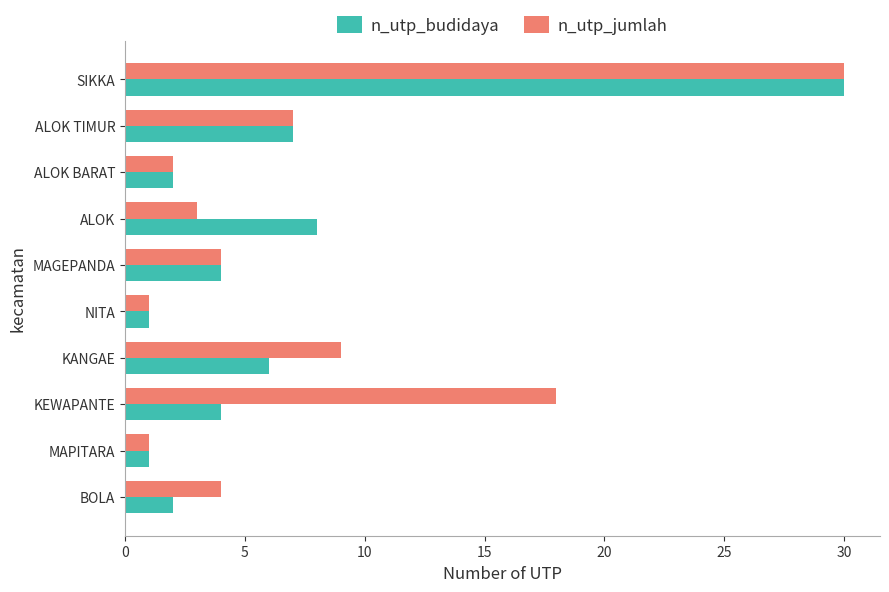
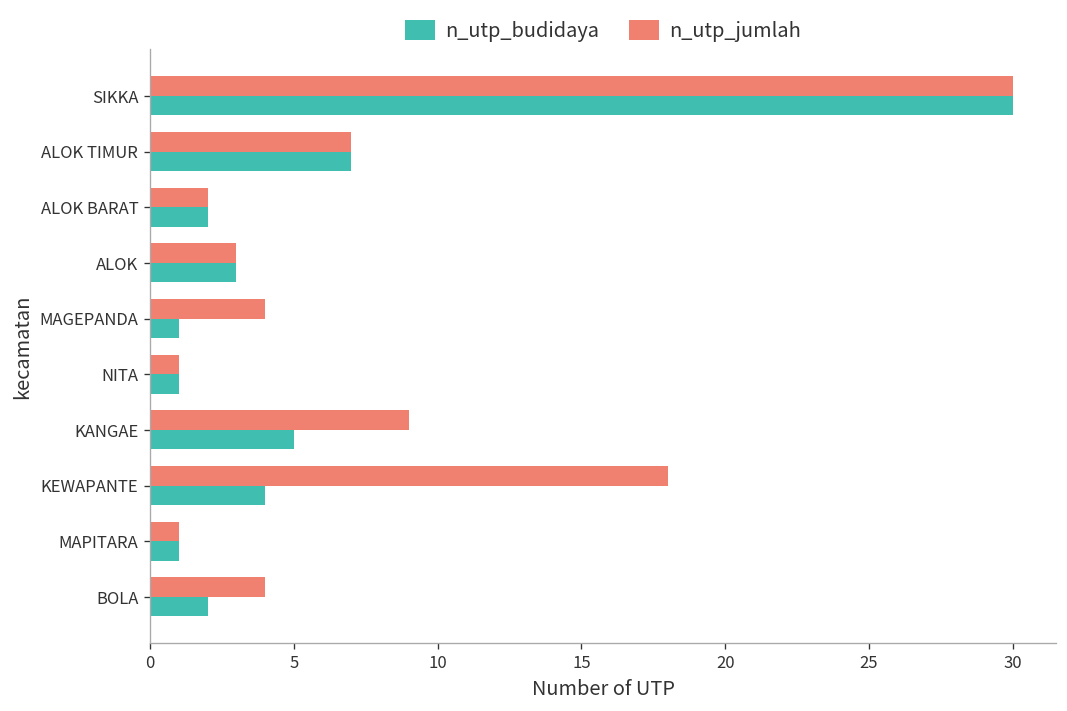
n_utp_budidaya, ALOK: 8 -> 3
n_utp_budidaya, MAGEPANDA: 4 -> 1
n_utp_budidaya, KANGAE: 6 -> 5
